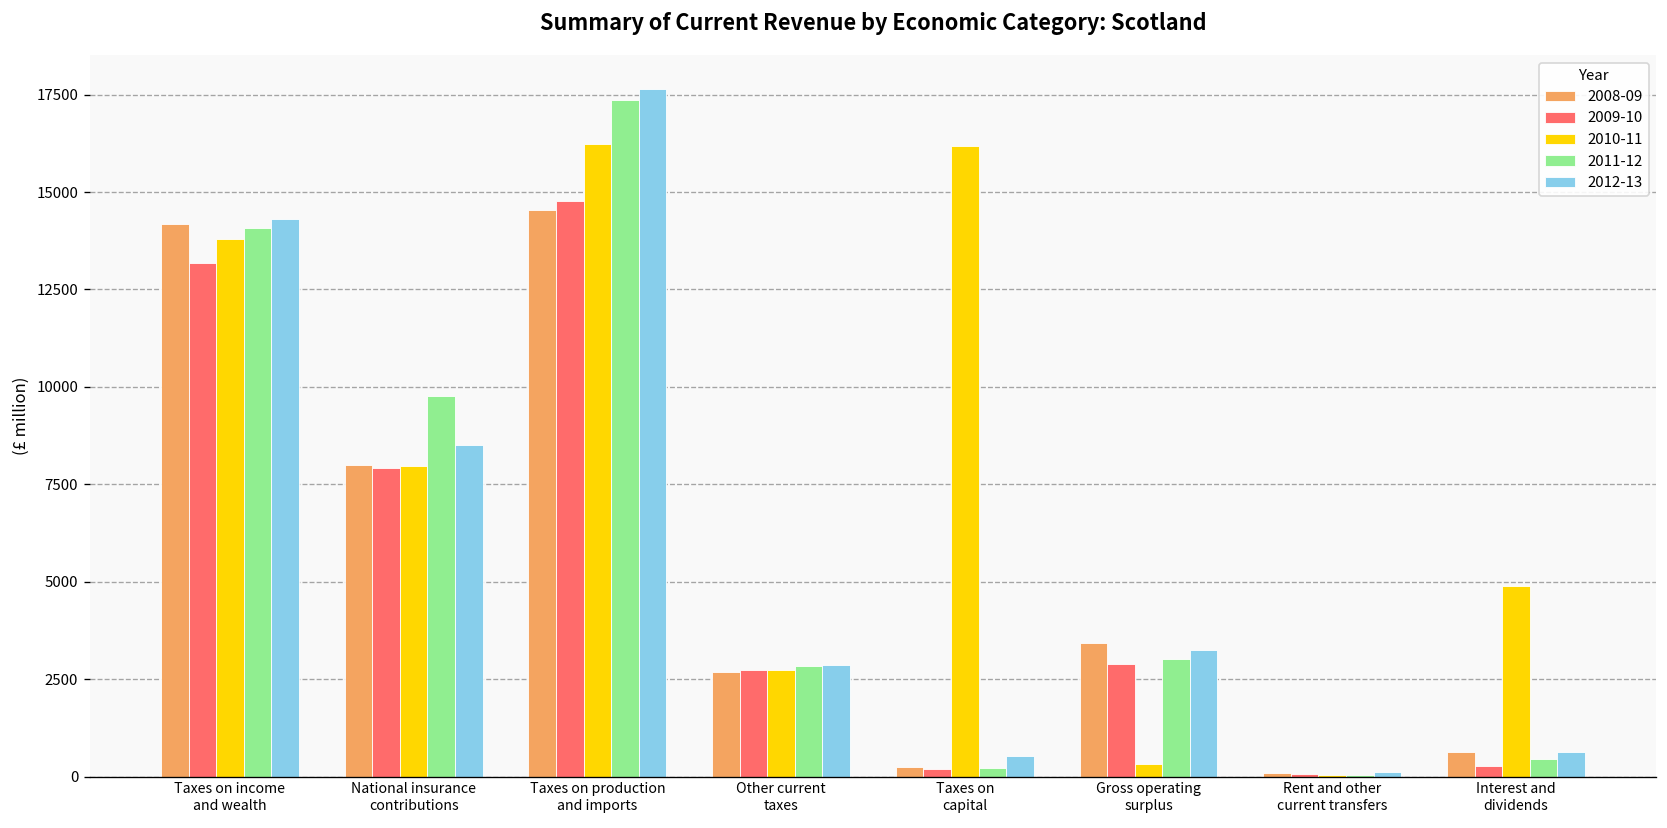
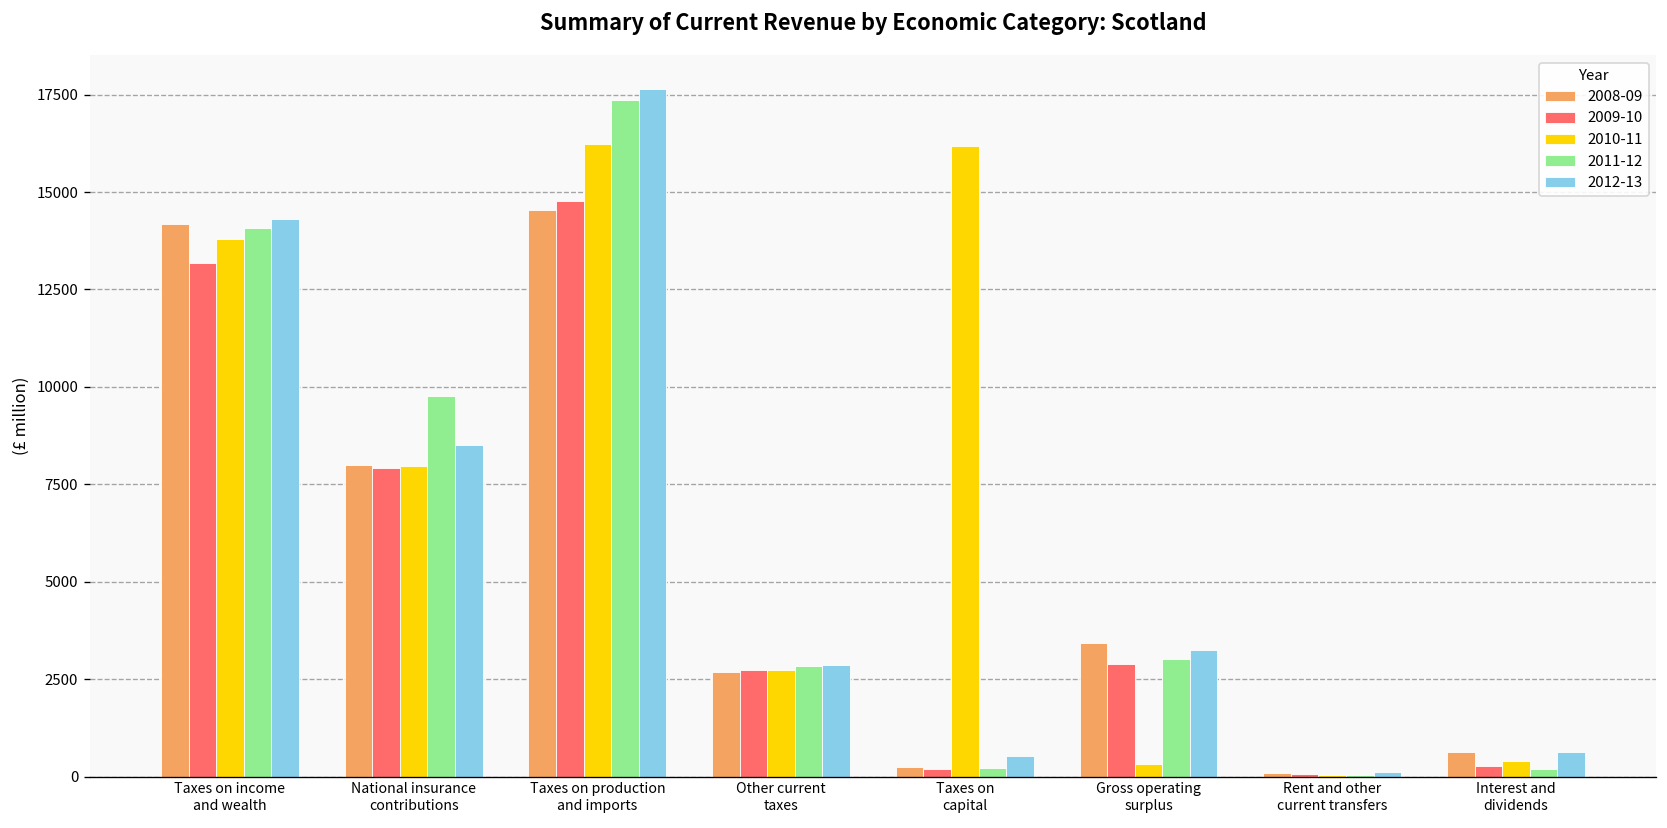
2010-11, Interest and dividends: 4900 -> 400
2011-12, Interest and dividends: 500 -> 200
